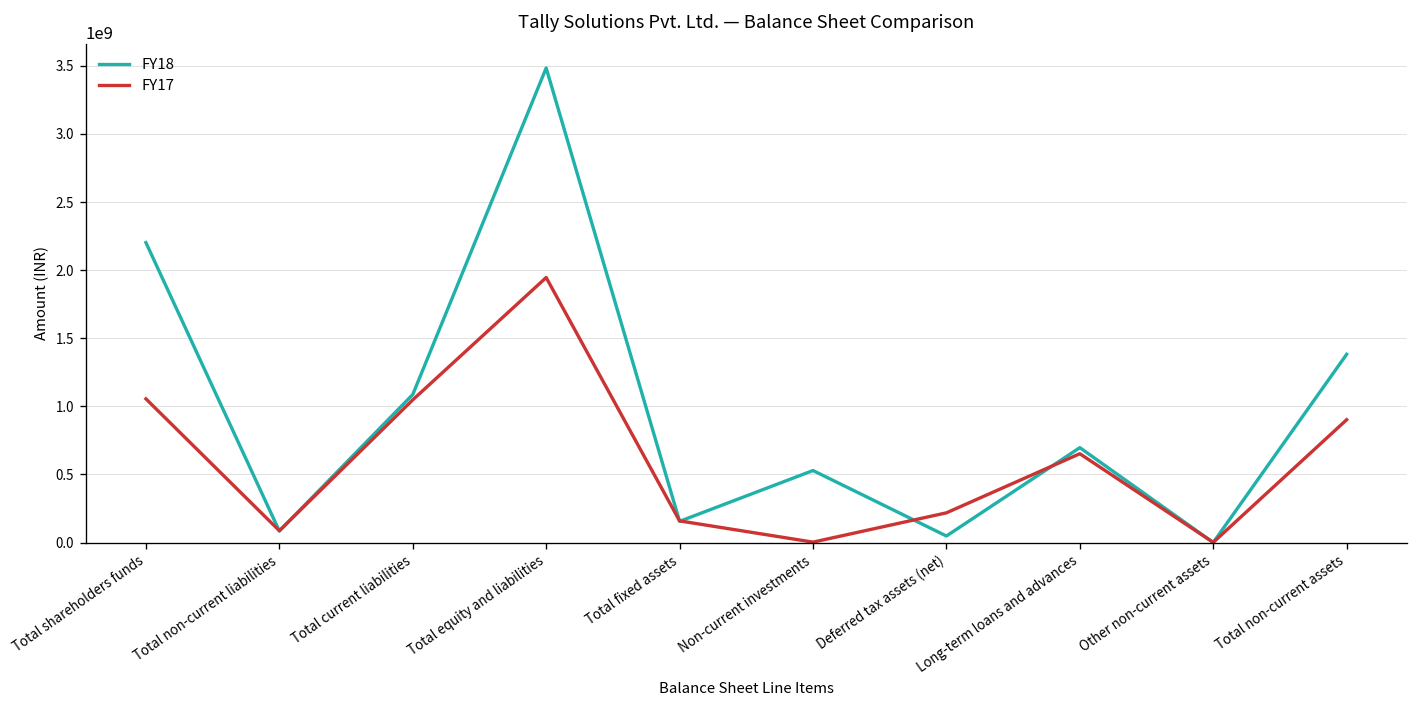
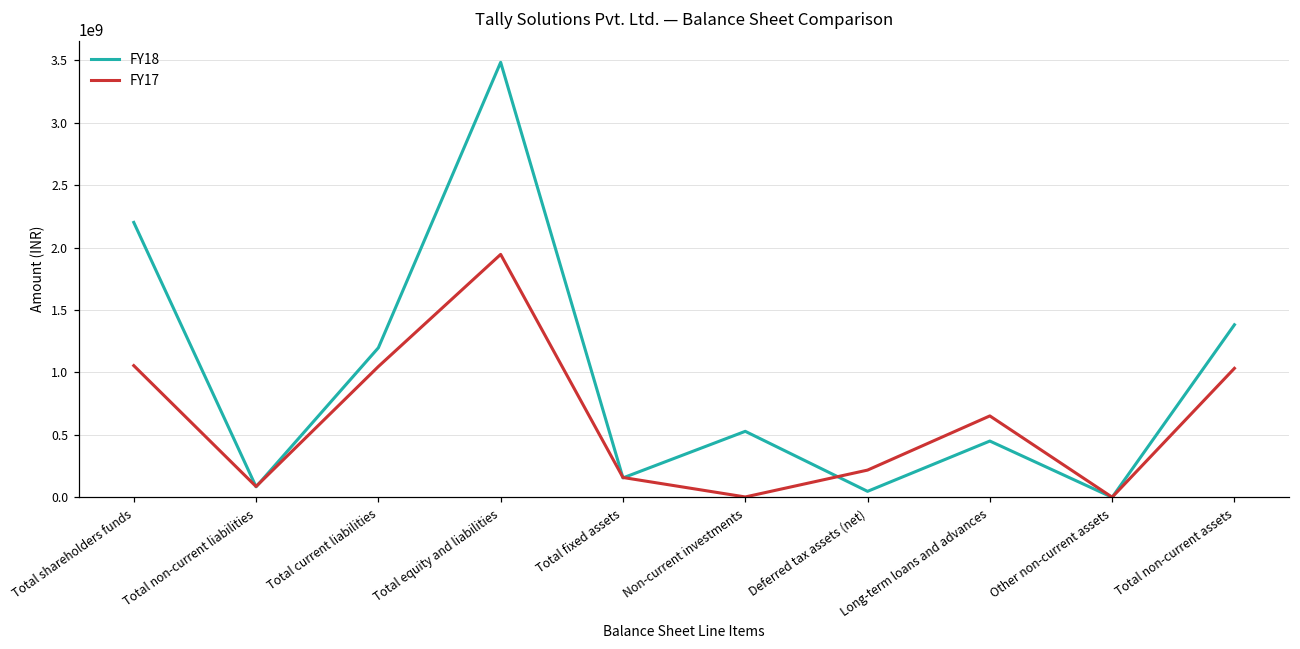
FY18, Total current liabilities: 1090000000 -> 1200000000
FY18, Long-term loans and advances: 700000000 -> 450000000
FY17, Total non-current assets: 900000000 -> 1030000000
